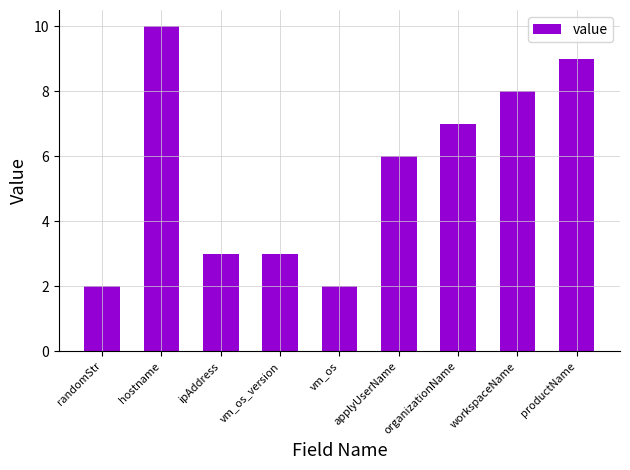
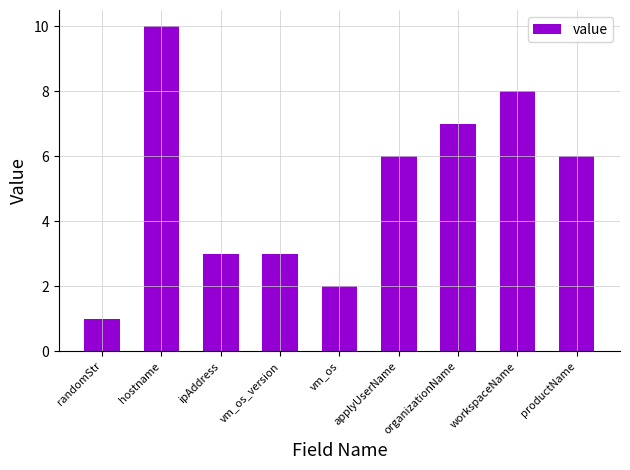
randomStr: 2 -> 1
productName: 9 -> 6
